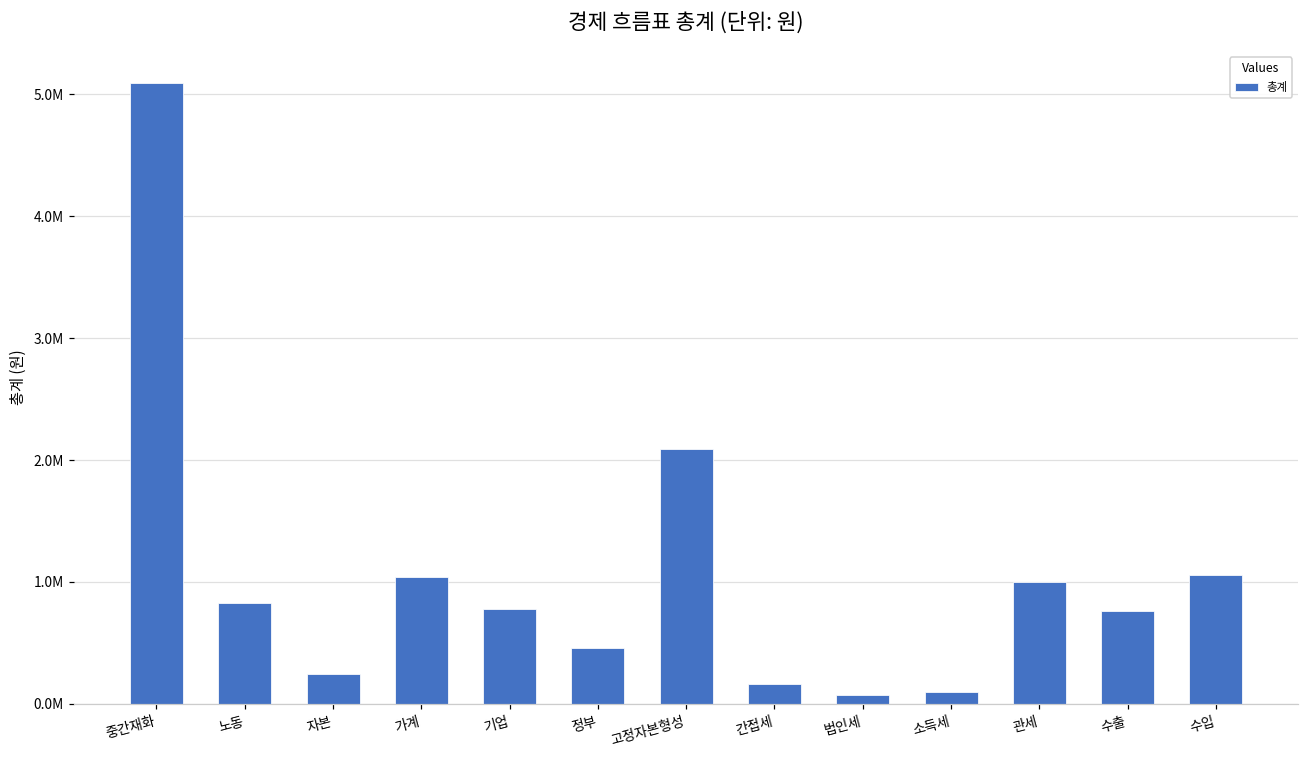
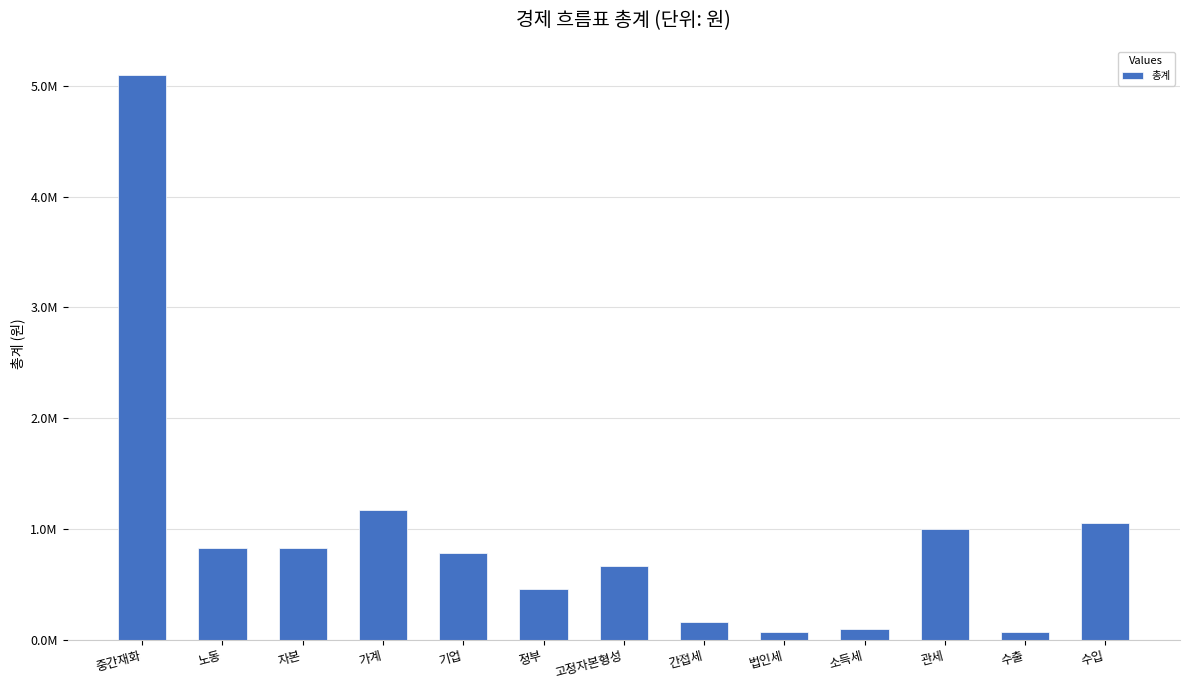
자본: 240000 -> 830000
가계: 1040000 -> 1180000
고정자본형성: 2090000 -> 670000
수출: 760000 -> 70000
